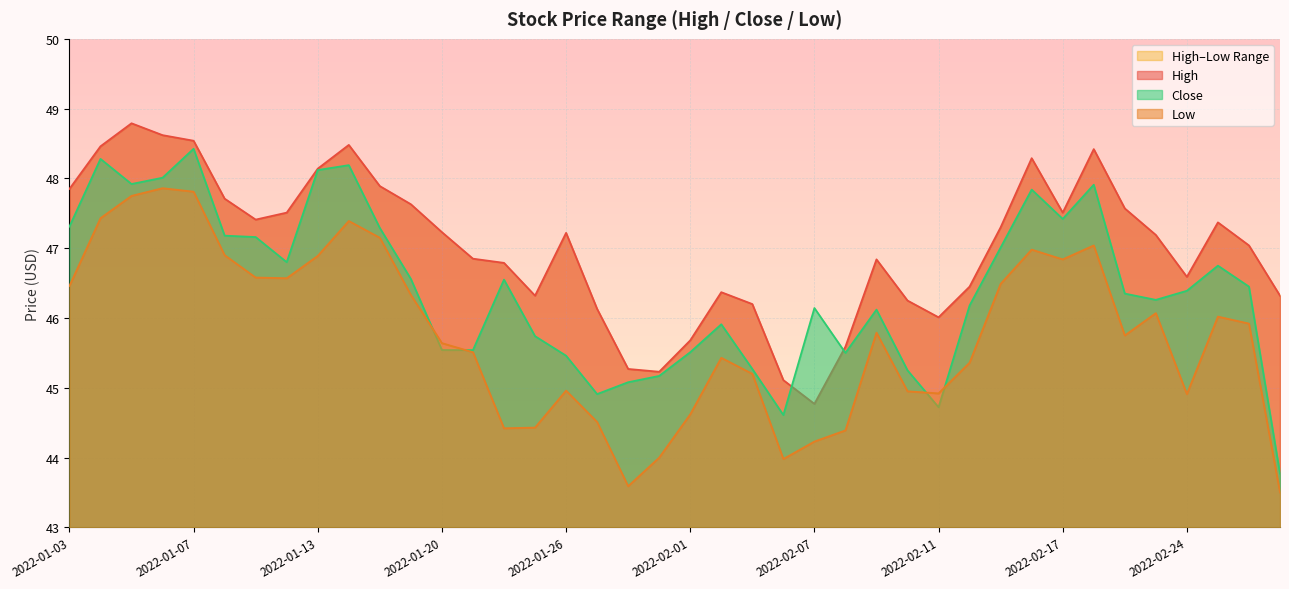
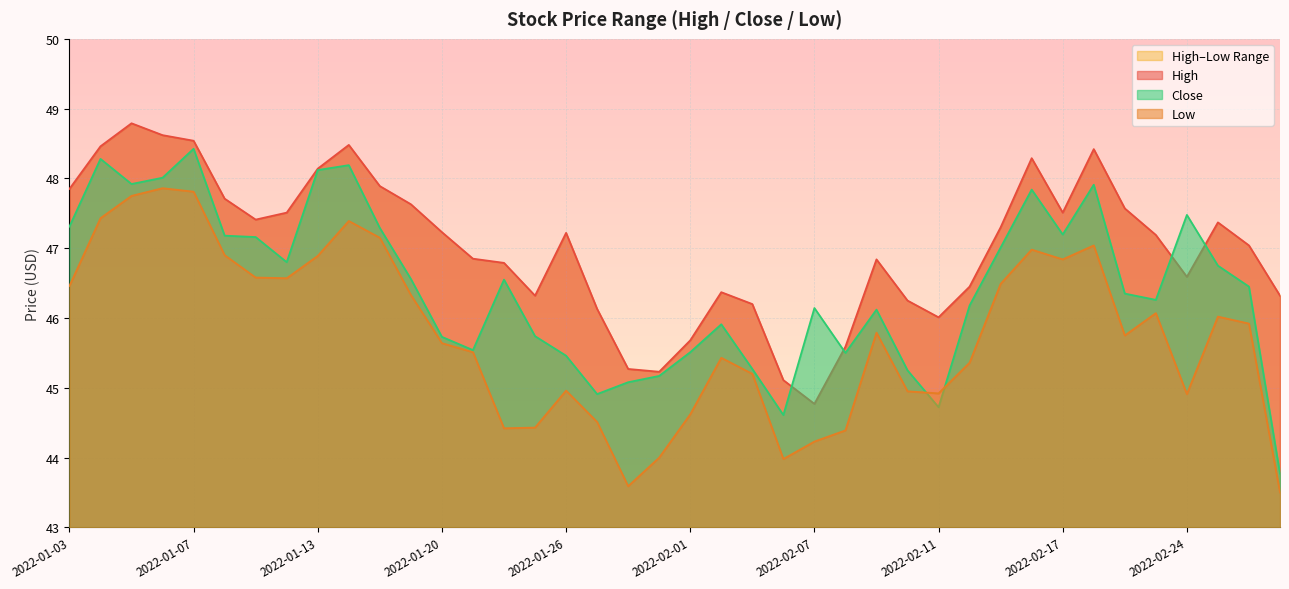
Close, 2022-01-20: 45.5 -> 45.7
Close, 2022-02-17: 47.4 -> 47.2
Close, 2022-02-24: 46.4 -> 47.5
